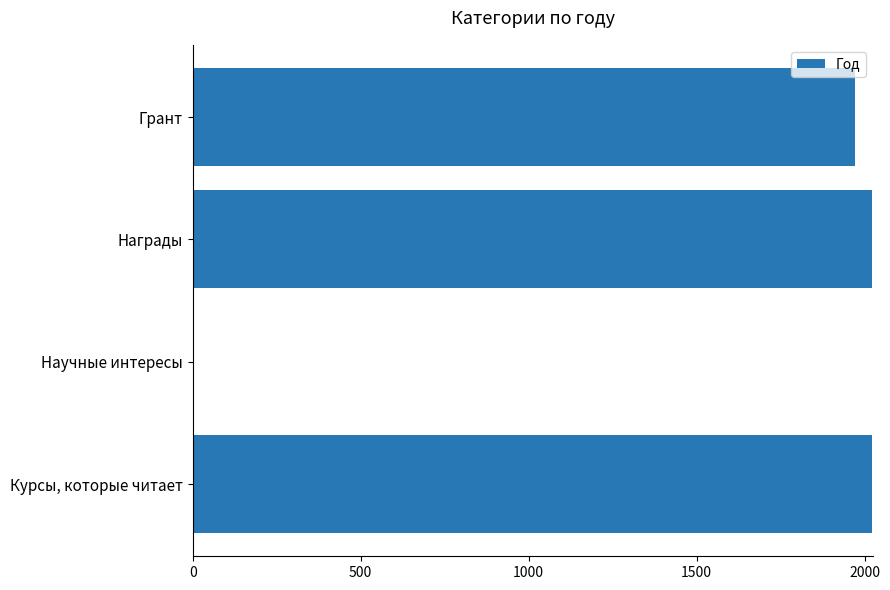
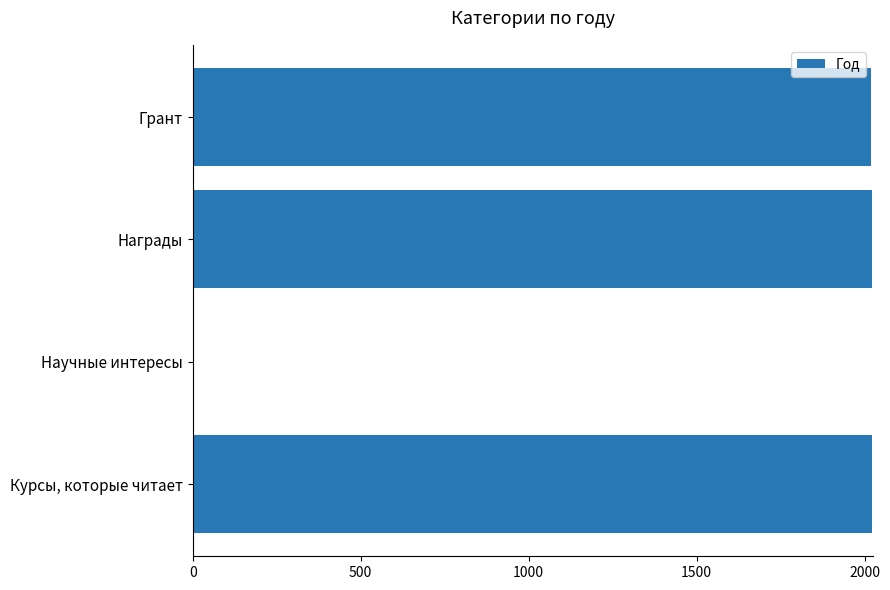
Грант: 1970 -> 2020
